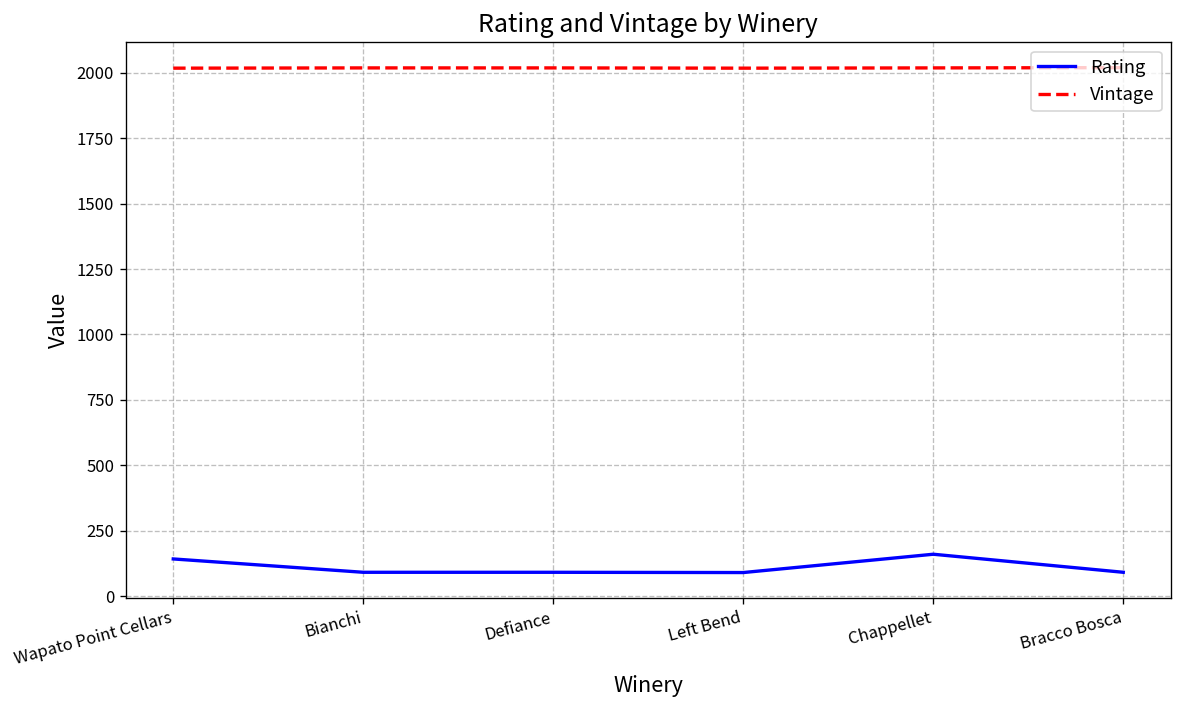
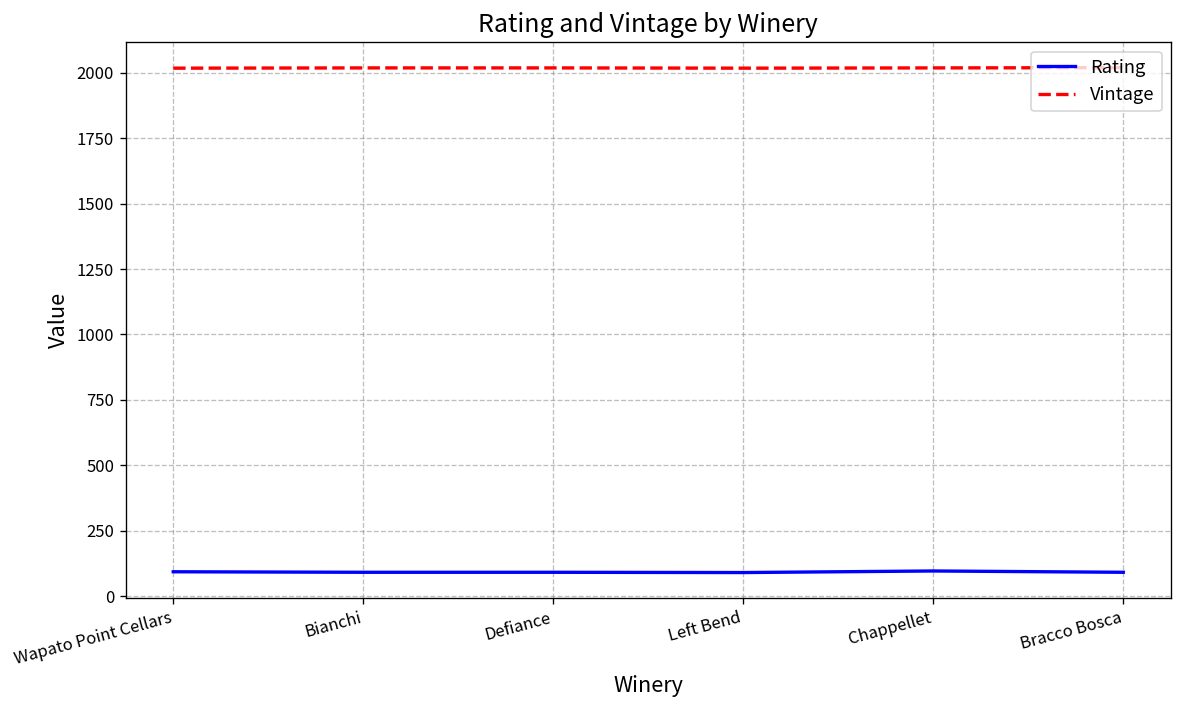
Rating, Wapato Point Cellars: 140 -> 90
Rating, Chappellet: 160 -> 100
